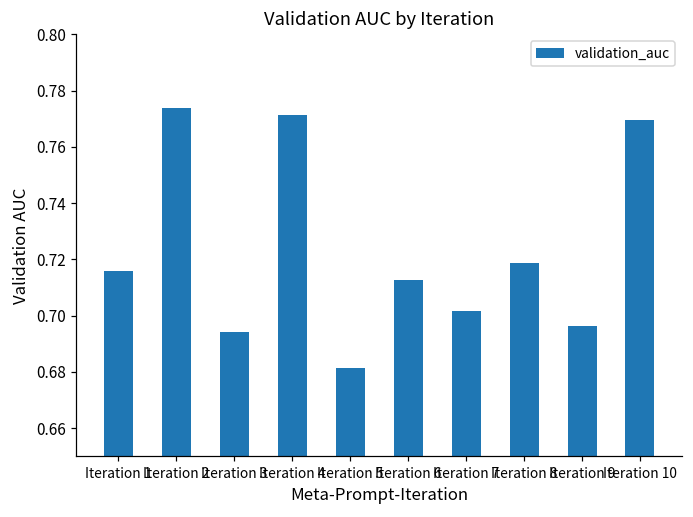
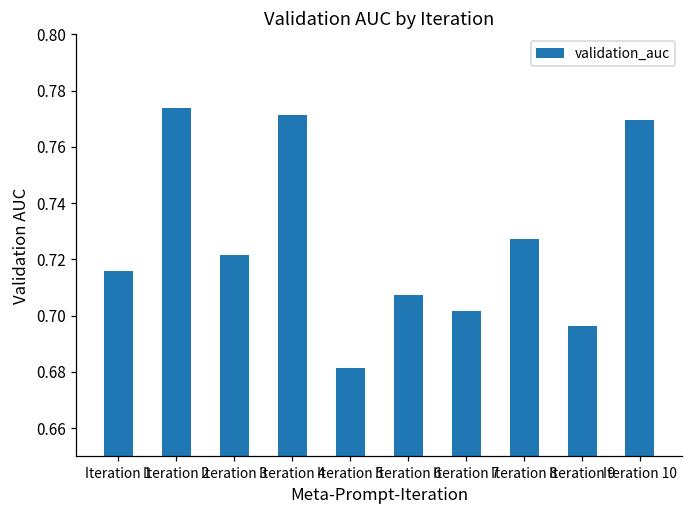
Iteration 3: 0.694 -> 0.721
Iteration 6: 0.713 -> 0.707
Iteration 8: 0.719 -> 0.727
